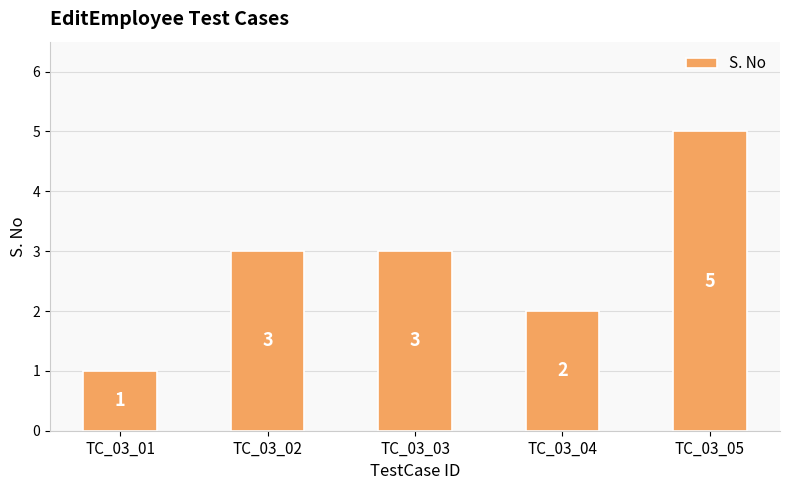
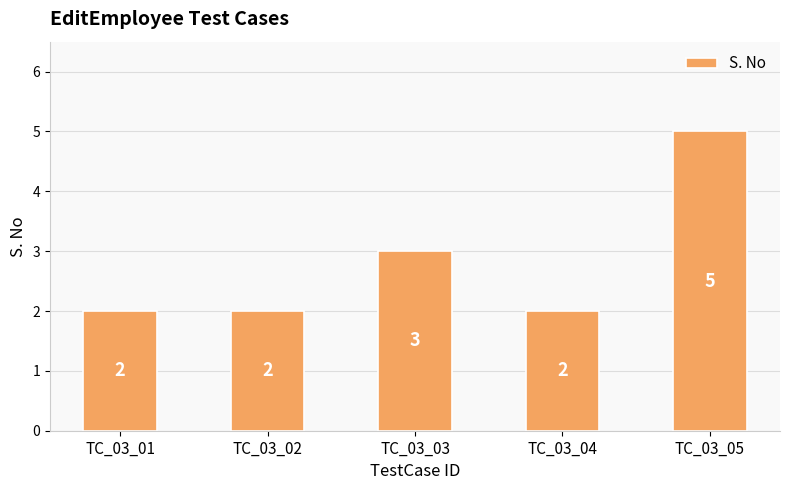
TC_03_01: 1 -> 2
TC_03_02: 3 -> 2
